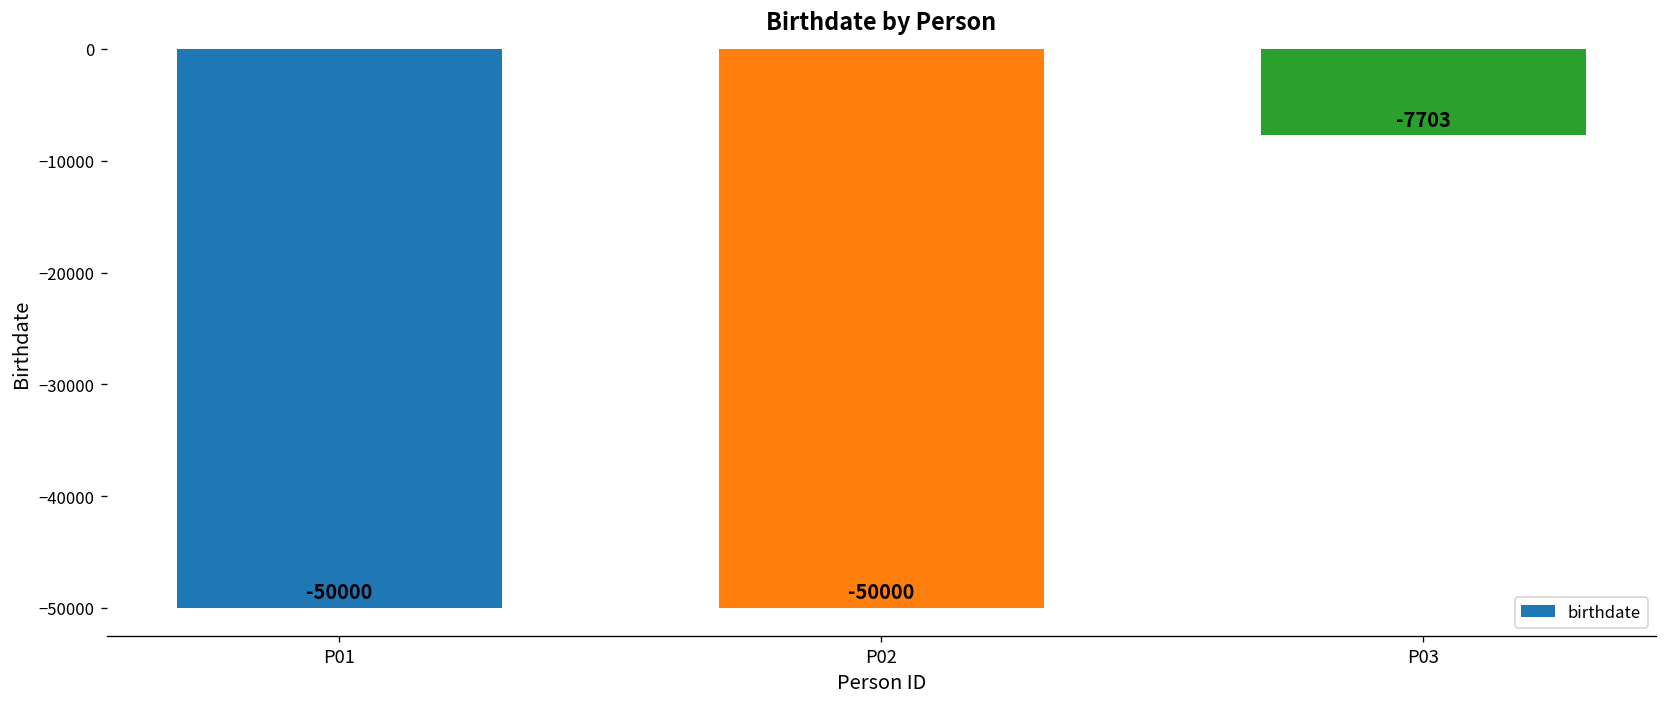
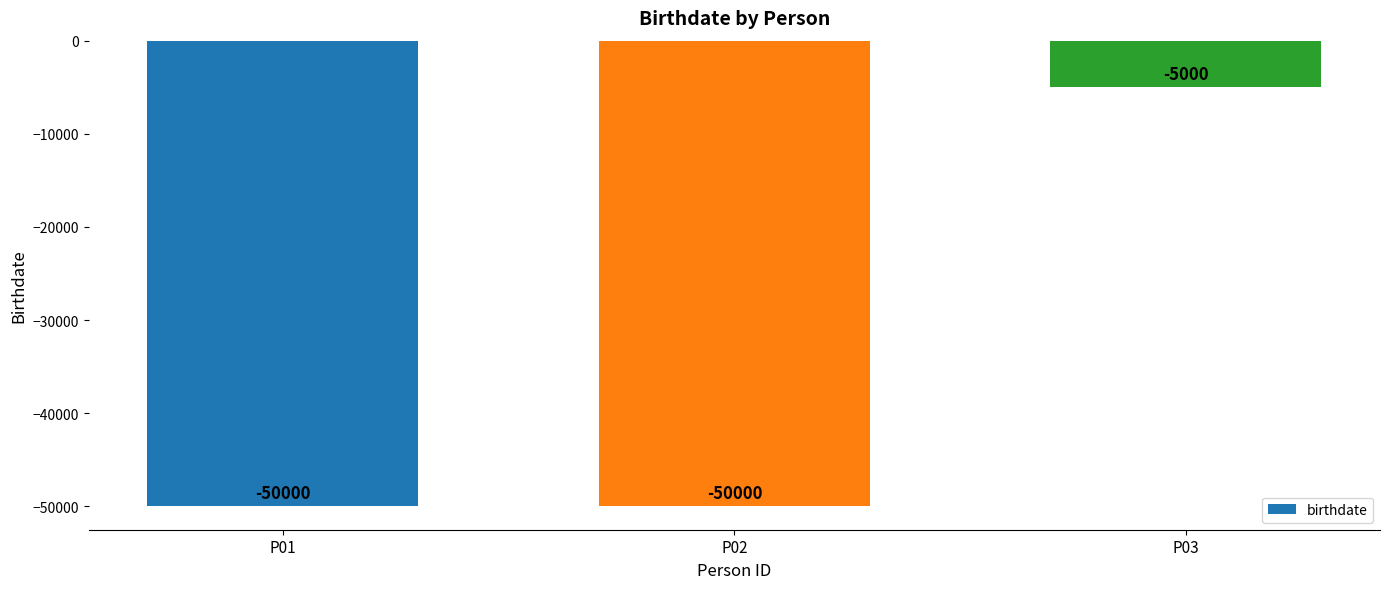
P03: -7703 -> -5000
